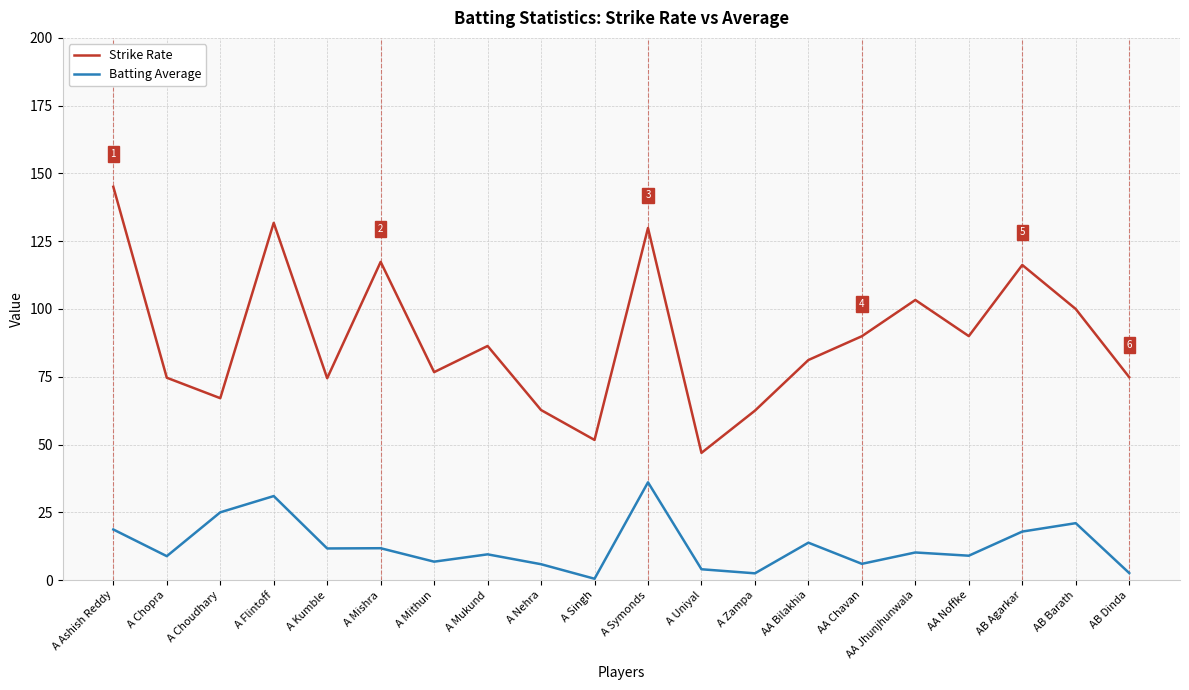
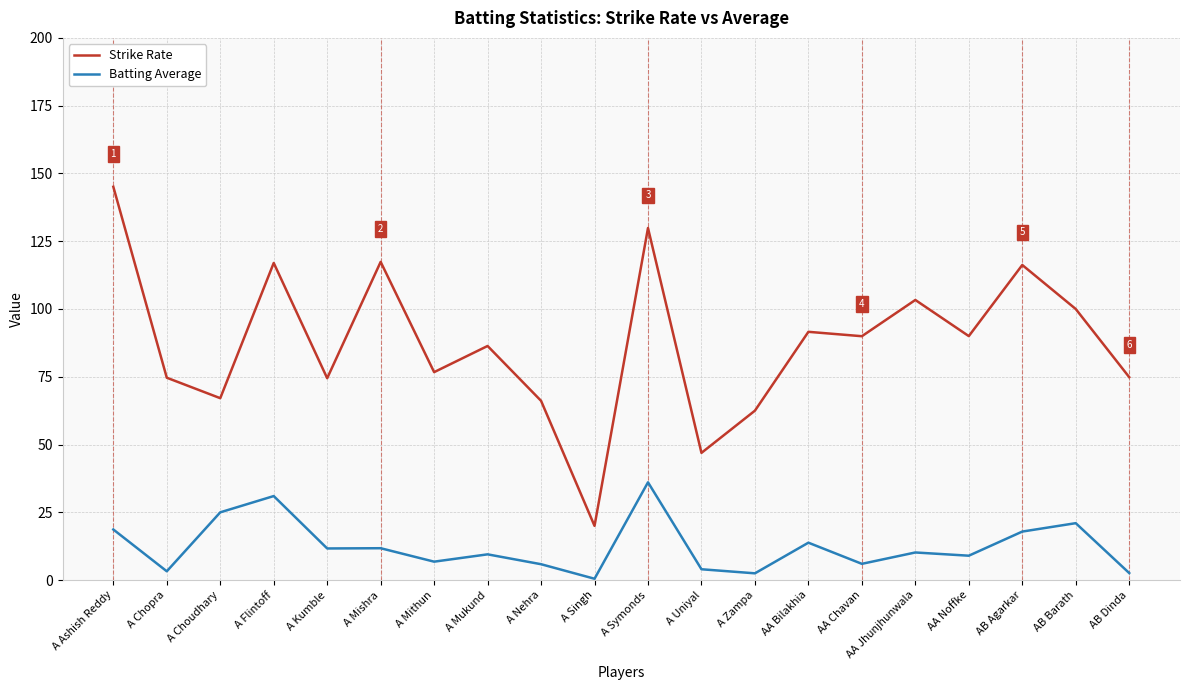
Batting Average, A Chopra: 9 -> 3
Strike Rate, A Flintoff: 132 -> 117
Strike Rate, A Nehra: 63 -> 66
Strike Rate, A Singh: 52 -> 20
Strike Rate, AA Bilakhia: 81 -> 92
